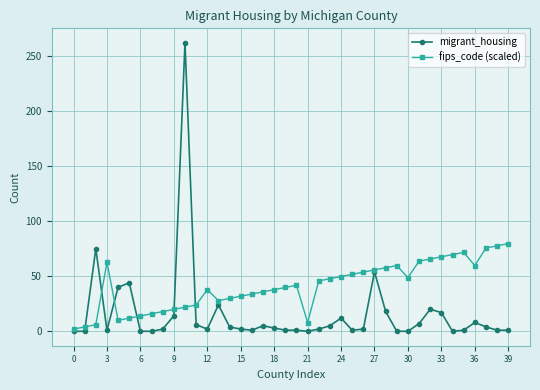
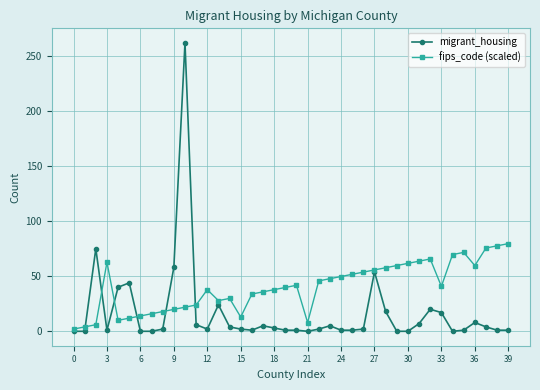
migrant_housing, 9: 14 -> 58
fips_code (scaled), 15: 32 -> 13
migrant_housing, 24: 12 -> 1
fips_code (scaled), 30: 49 -> 62
fips_code (scaled), 33: 68 -> 41
